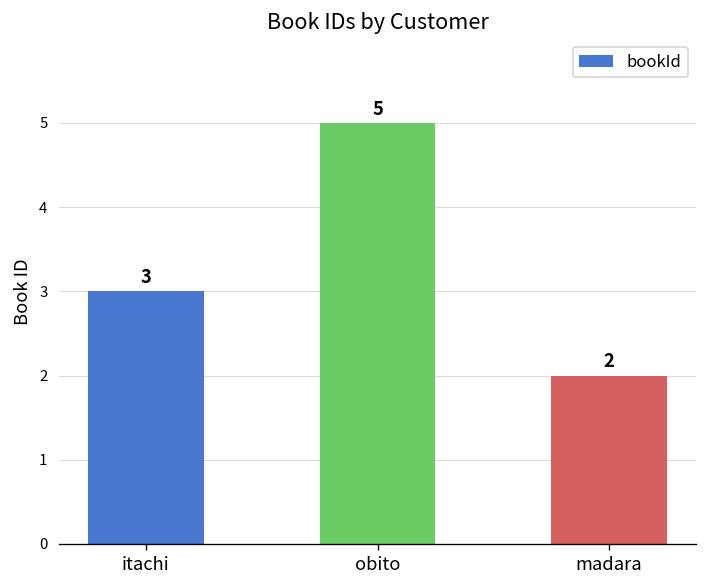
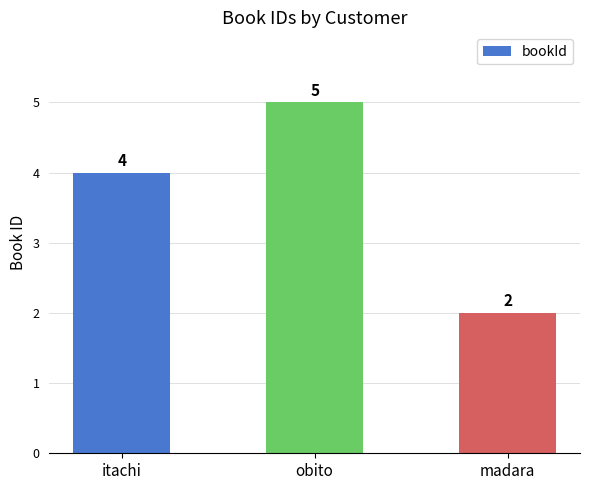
itachi: 3 -> 4
